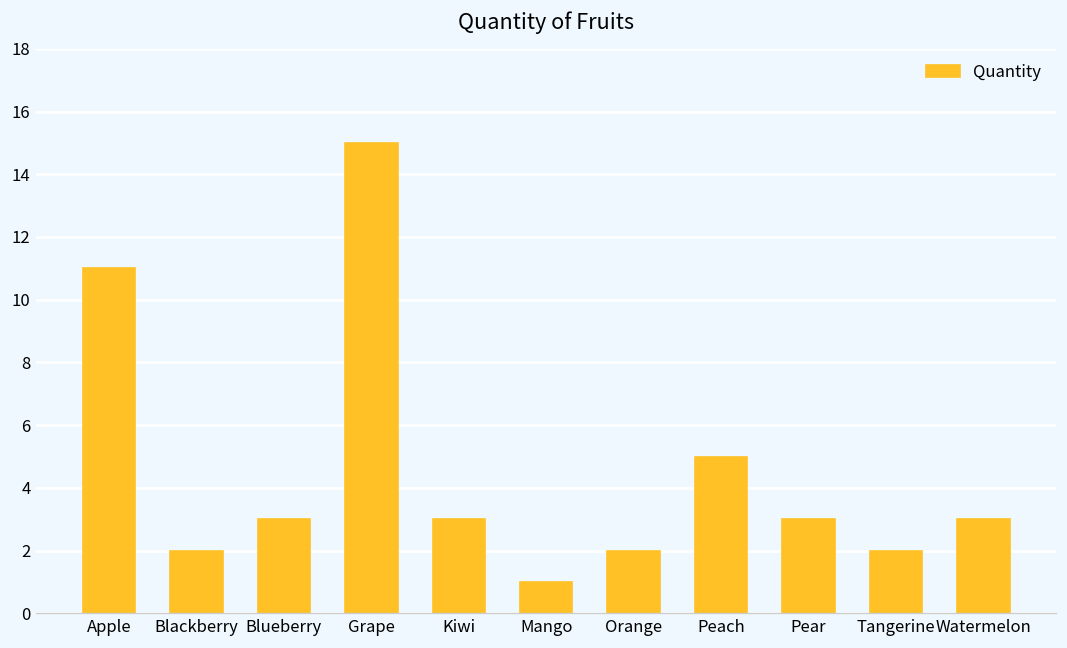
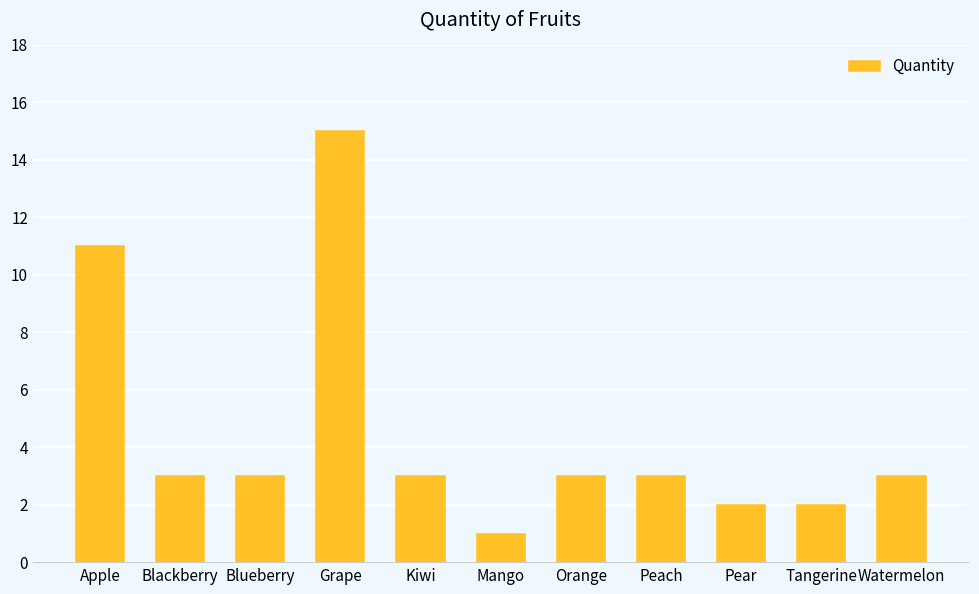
Blackberry: 2 -> 3
Orange: 2 -> 3
Peach: 5 -> 3
Pear: 3 -> 2
